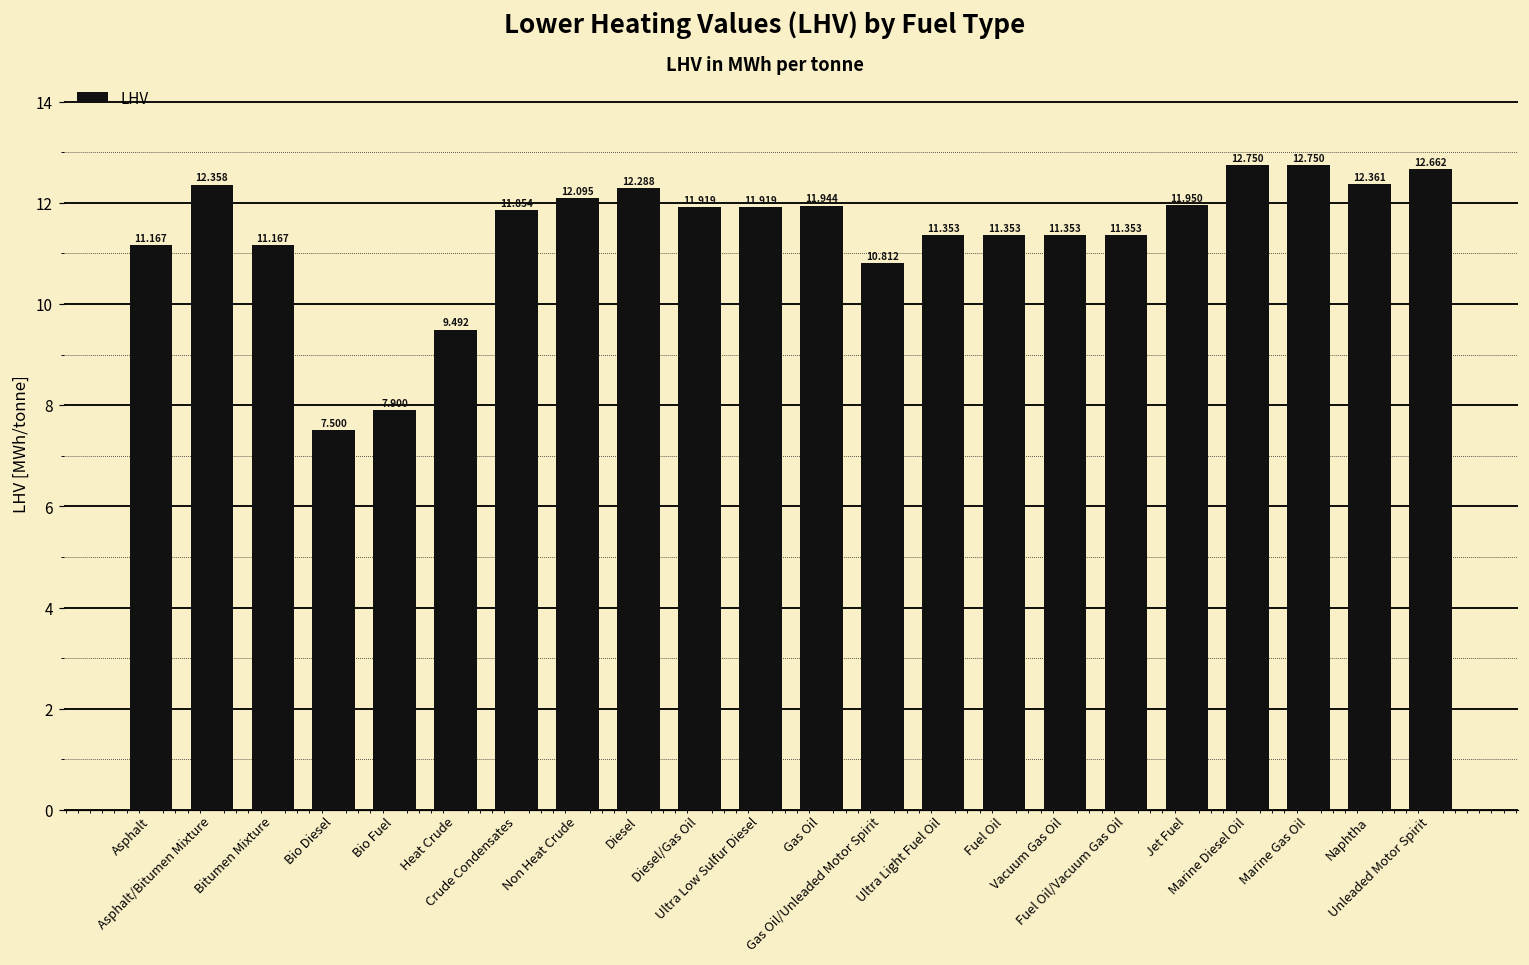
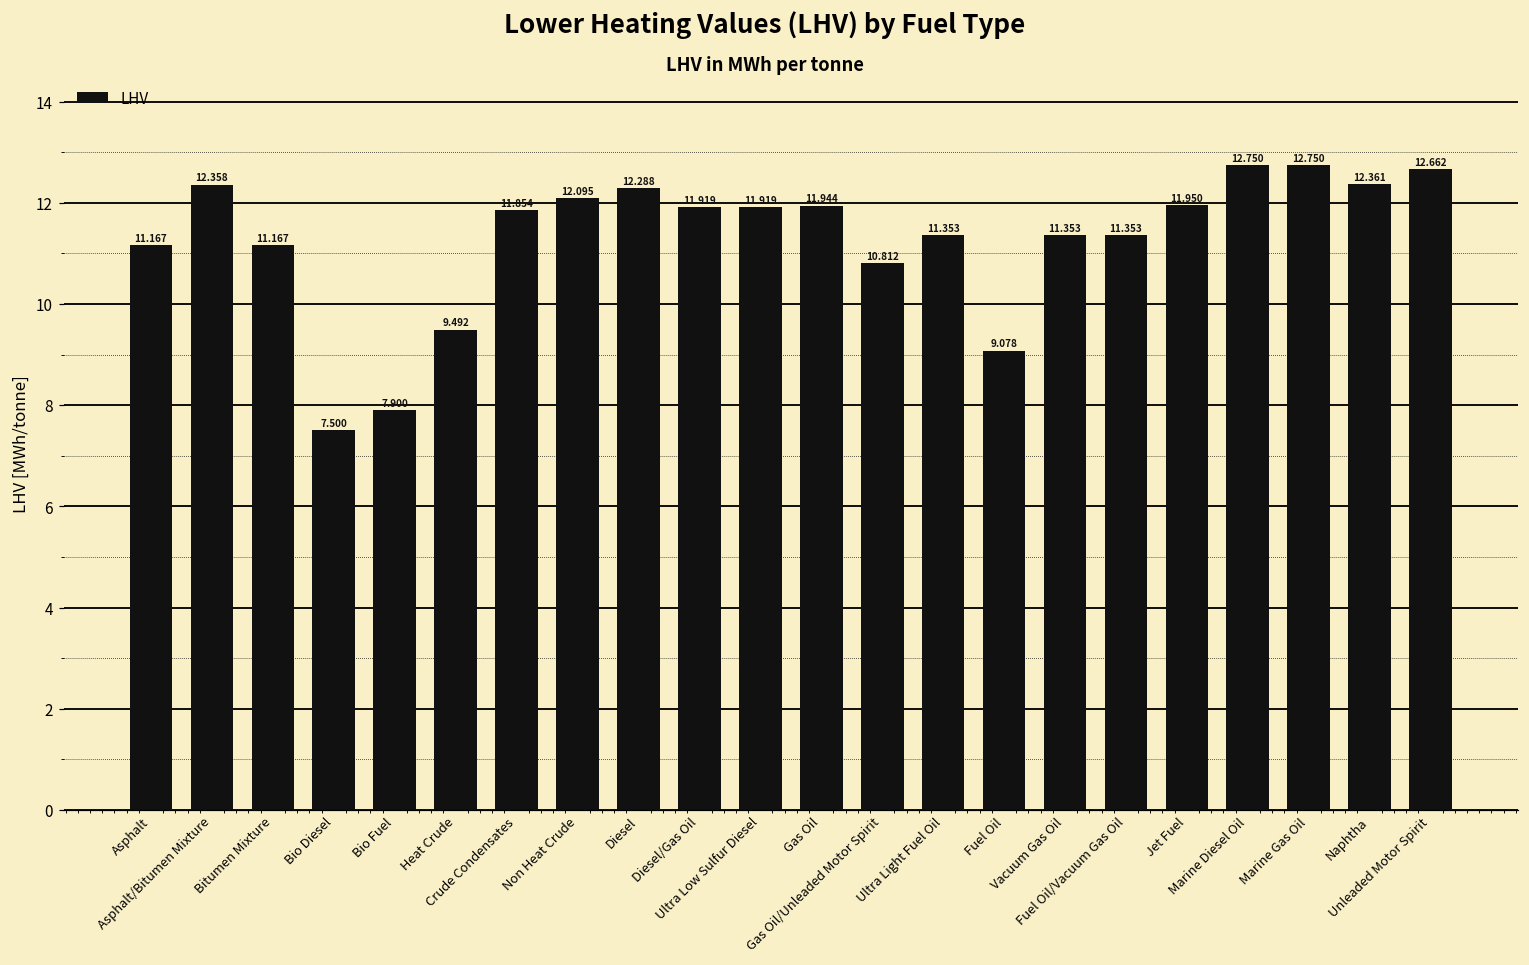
Fuel Oil: 11.353 -> 9.078
